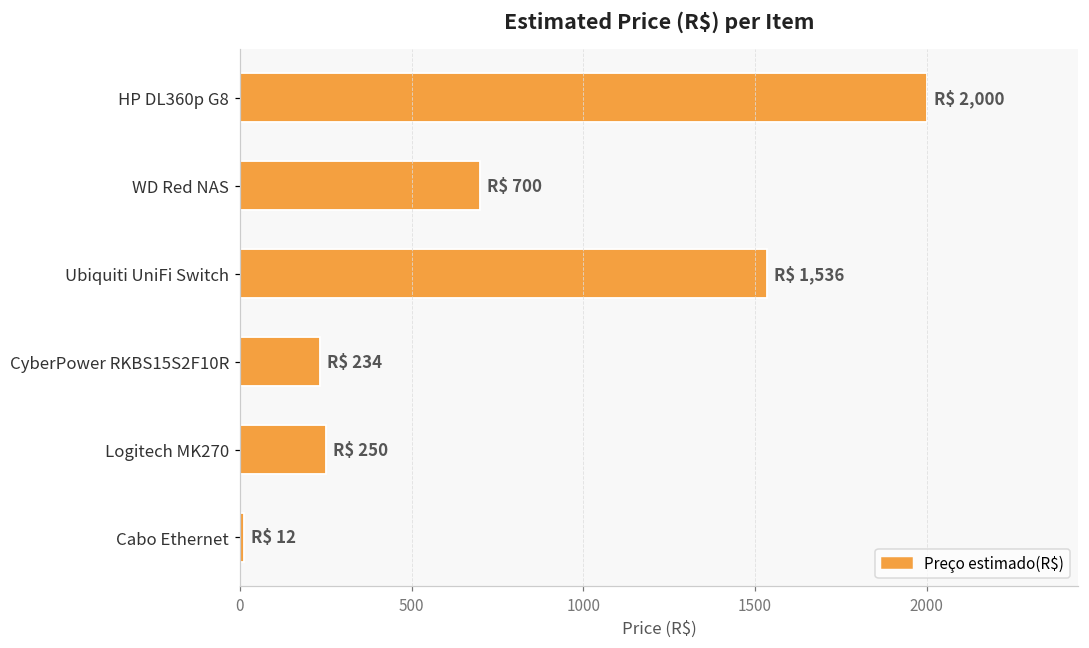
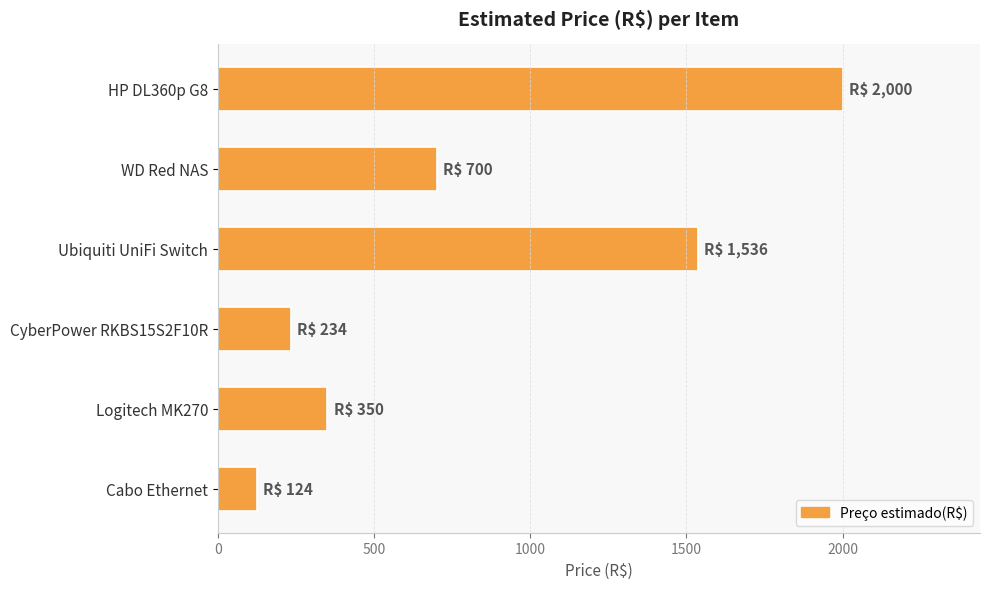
Logitech MK270: 250 -> 350
Cabo Ethernet: 12 -> 124
